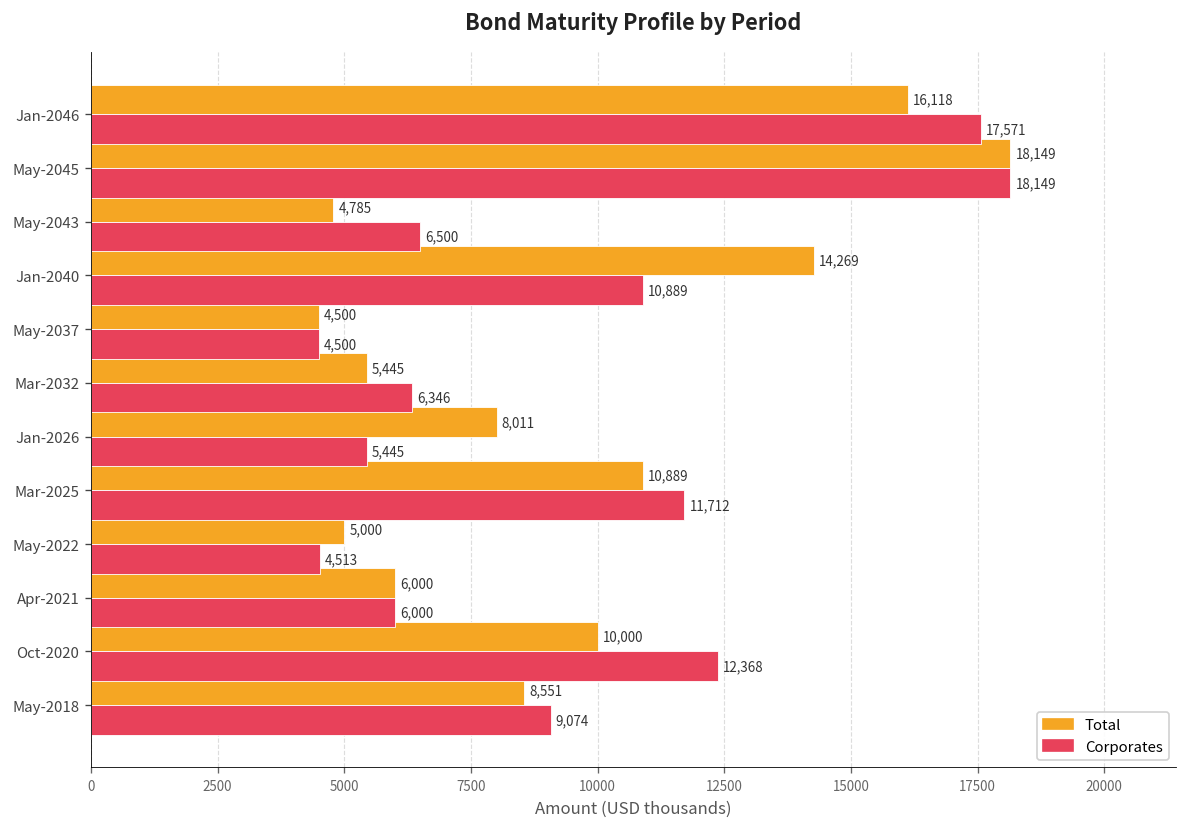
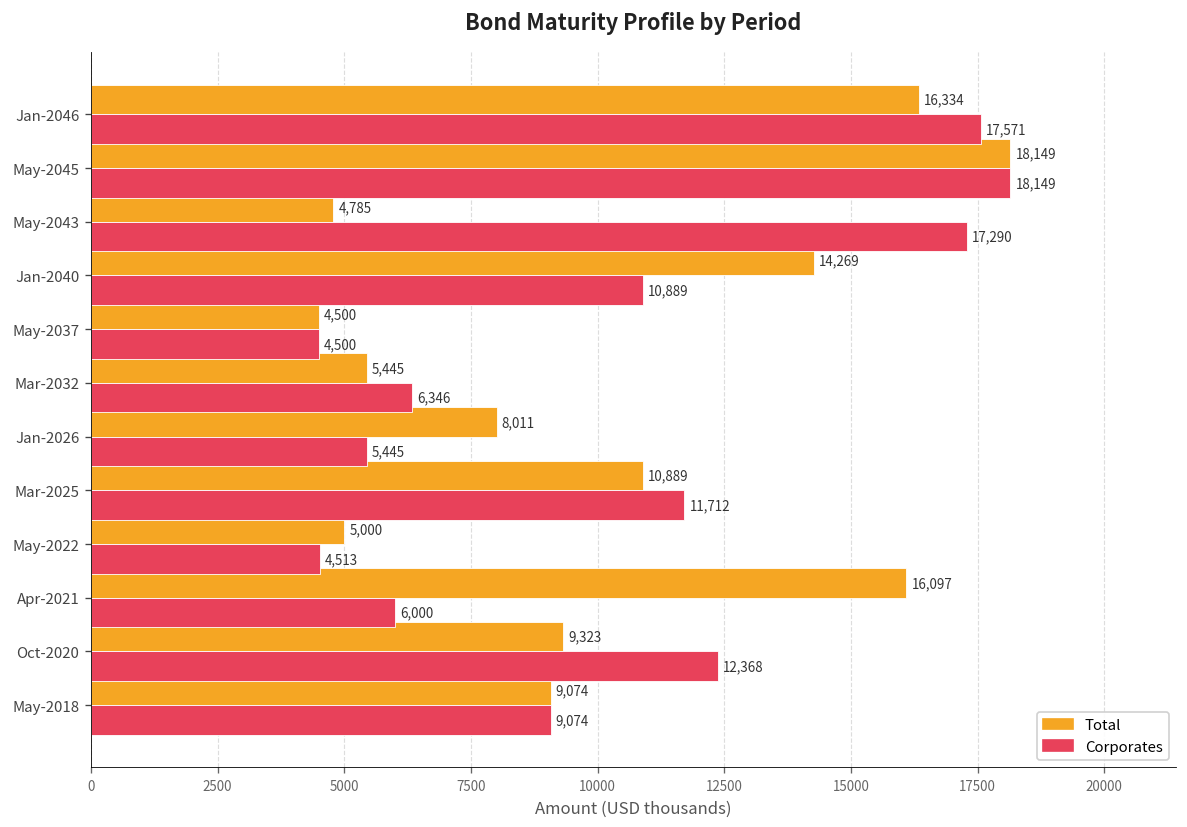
Total, Jan-2046: 16,118 -> 16,334
Corporates, May-2043: 6,500 -> 17,290
Total, Apr-2021: 6,000 -> 16,097
Total, Oct-2020: 10,000 -> 9,323
Total, May-2018: 8,551 -> 9,074
